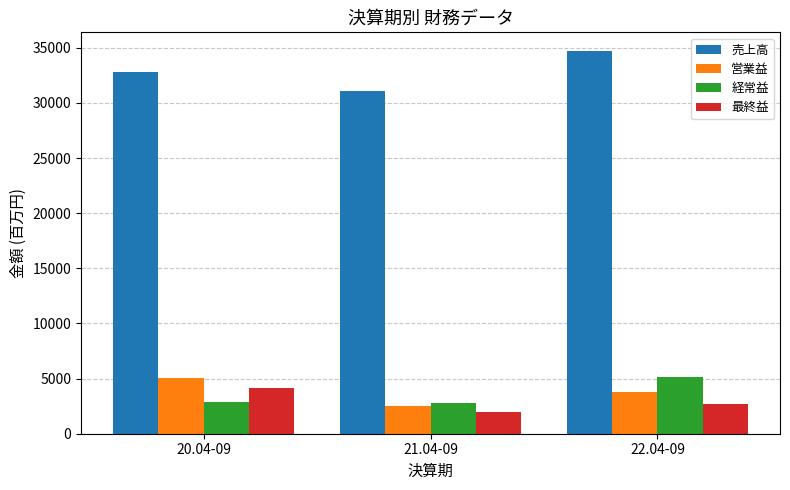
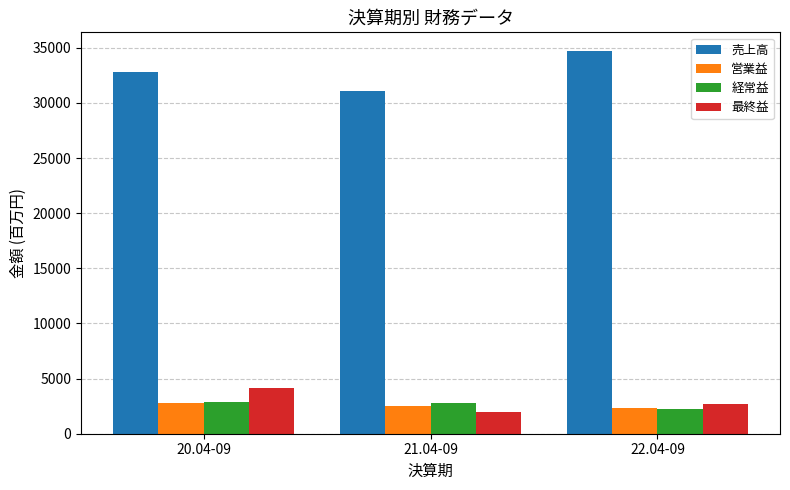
営業益, 20.04-09: 5000 -> 2700
営業益, 22.04-09: 3800 -> 2400
経常益, 22.04-09: 5100 -> 2300
